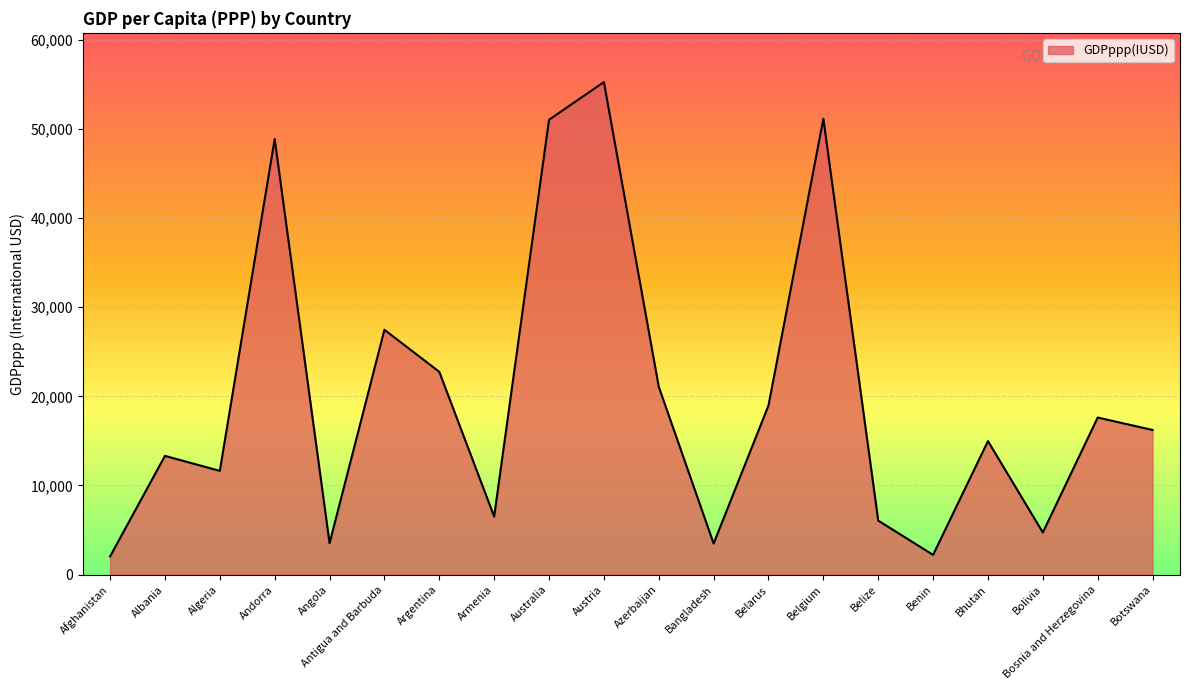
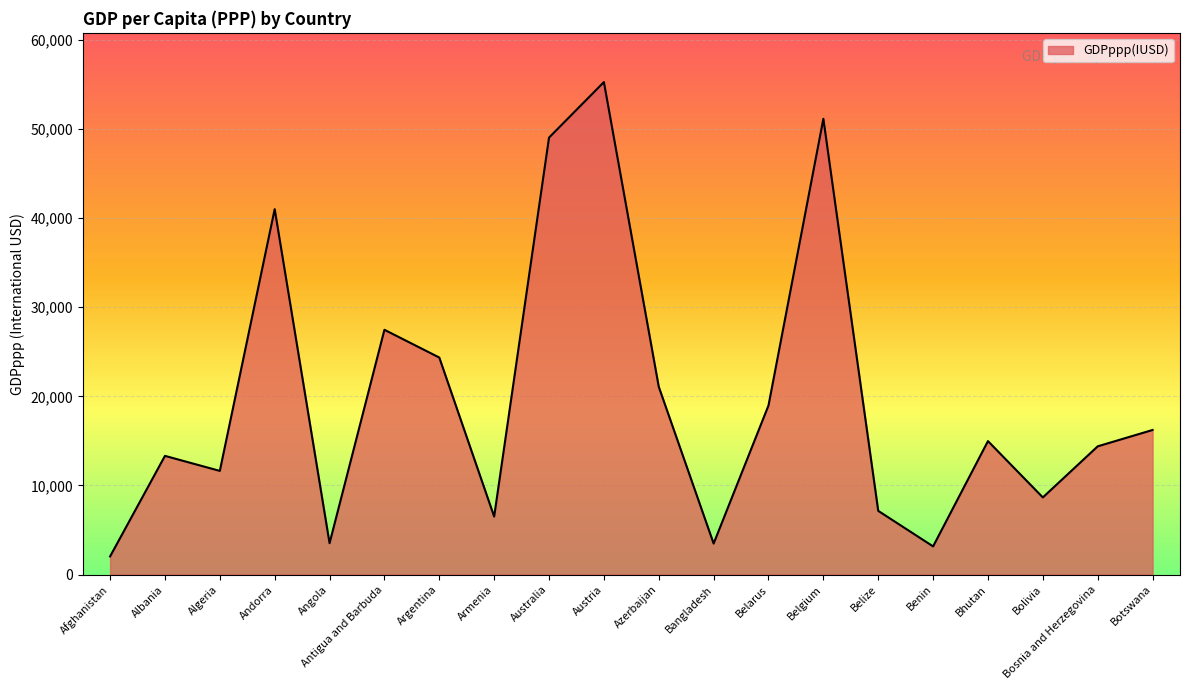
Andorra: 49,000 -> 41,000
Argentina: 23,000 -> 24,000
Australia: 51,000 -> 49,000
Belize: 6,000 -> 7,000
Benin: 2,000 -> 3,000
Bolivia: 5,000 -> 9,000
Bosnia and Herzegovina: 18,000 -> 14,000
